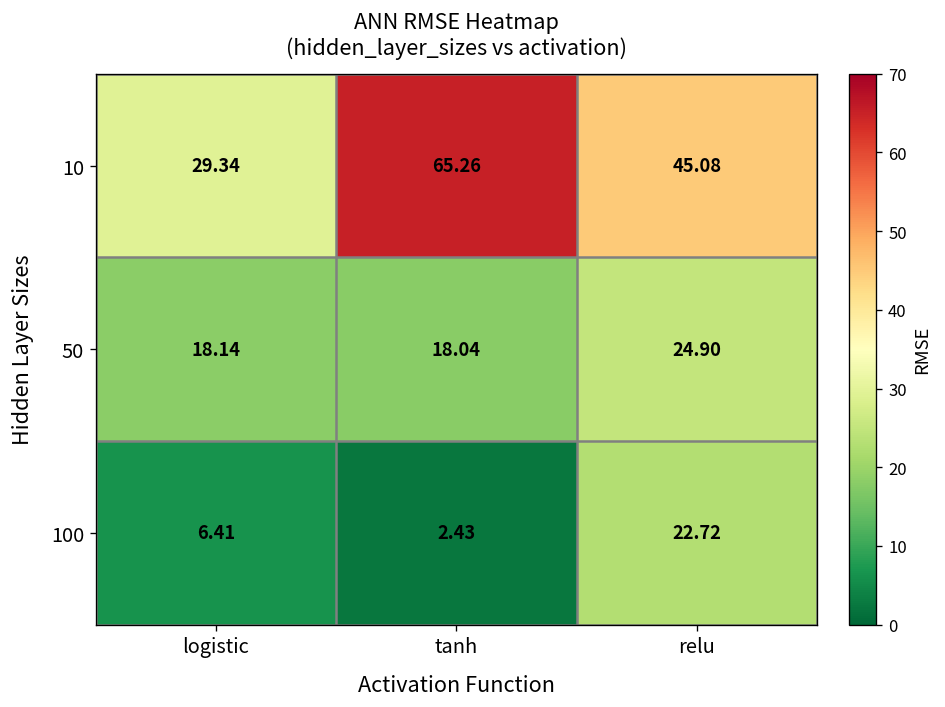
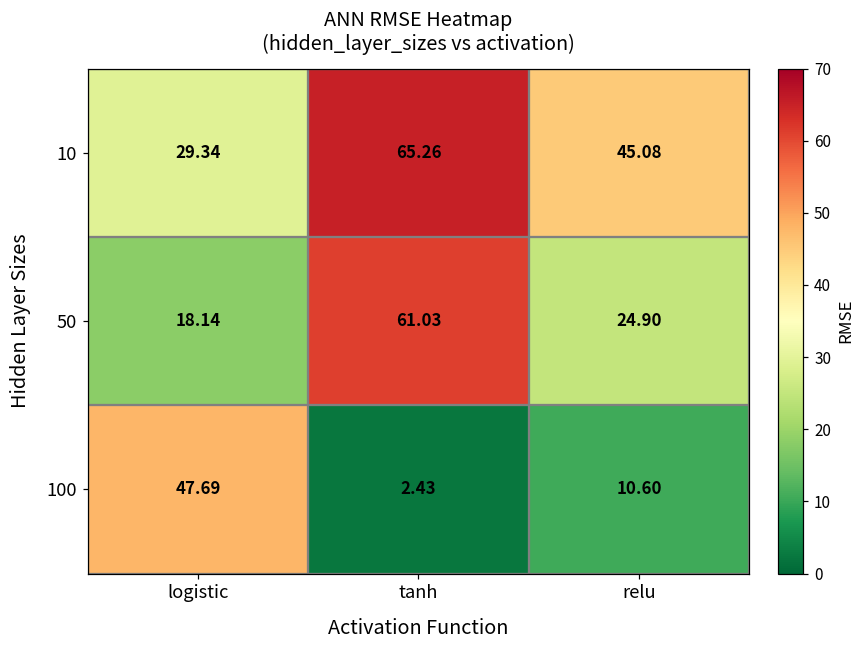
50, tanh: 18.04 -> 61.03
100, logistic: 6.41 -> 47.69
100, relu: 22.72 -> 10.60
